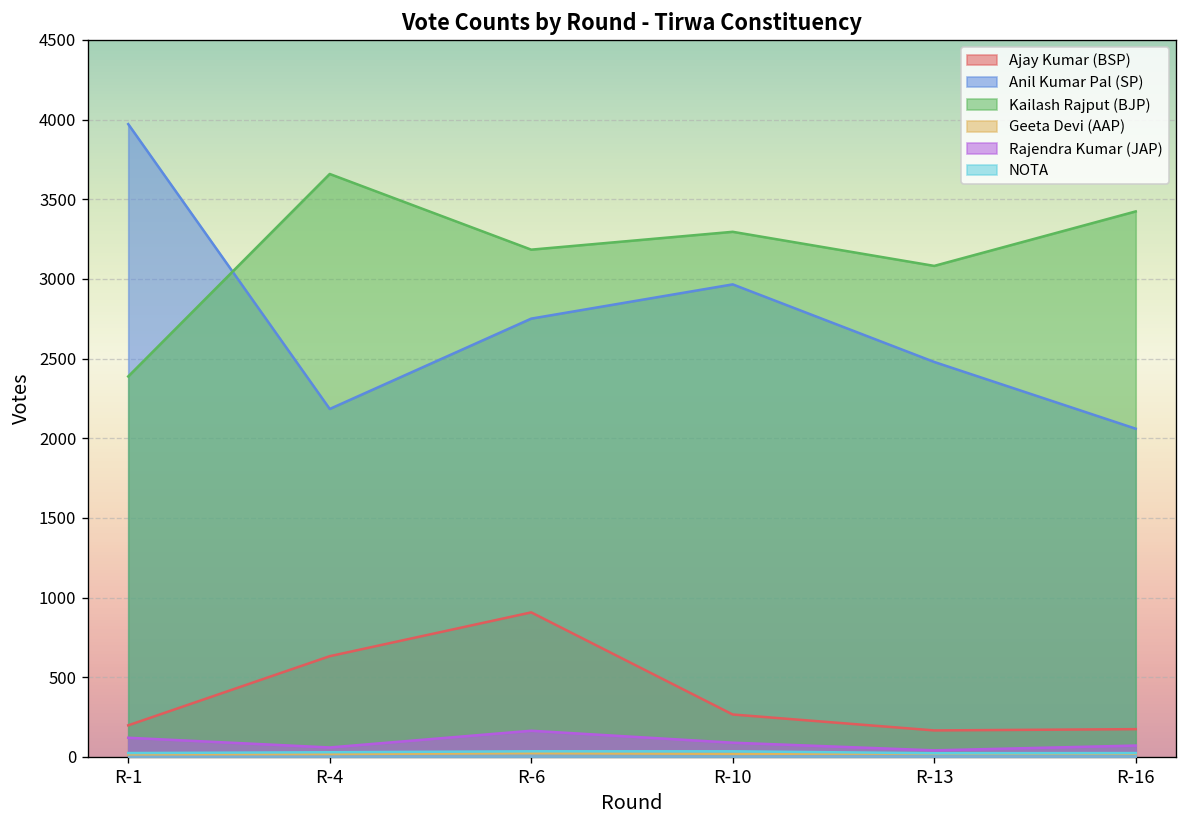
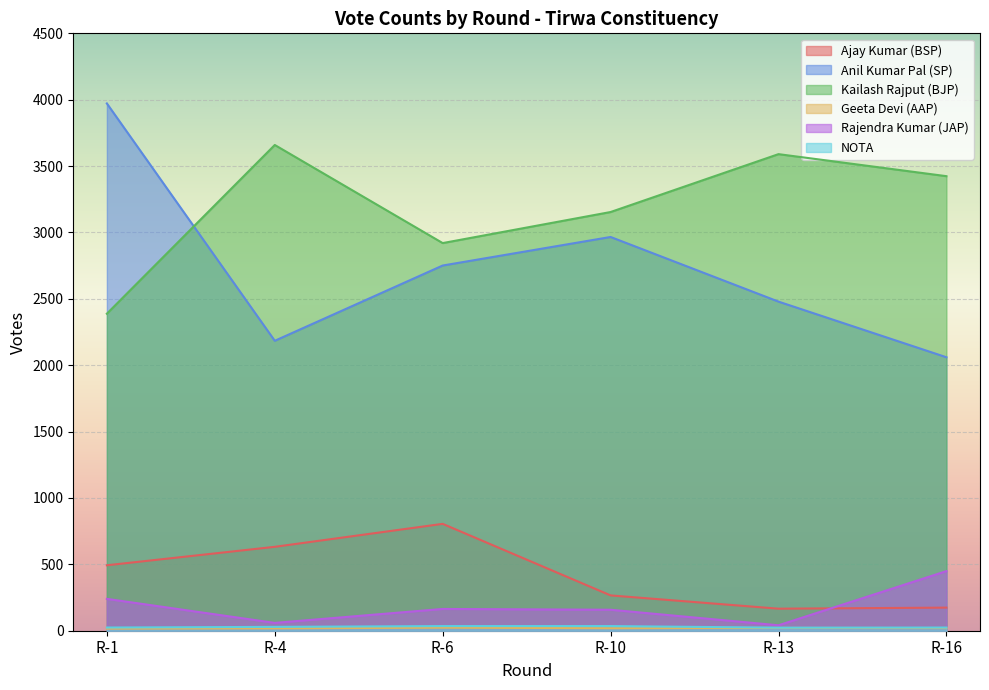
Ajay Kumar (BSP), R-1: 200 -> 490
Rajendra Kumar (JAP), R-1: 120 -> 240
Ajay Kumar (BSP), R-6: 910 -> 810
Kailash Rajput (BJP), R-6: 3180 -> 2920
Kailash Rajput (BJP), R-10: 3300 -> 3150
Rajendra Kumar (JAP), R-10: 90 -> 160
Kailash Rajput (BJP), R-13: 3080 -> 3590
Rajendra Kumar (JAP), R-16: 70 -> 450
